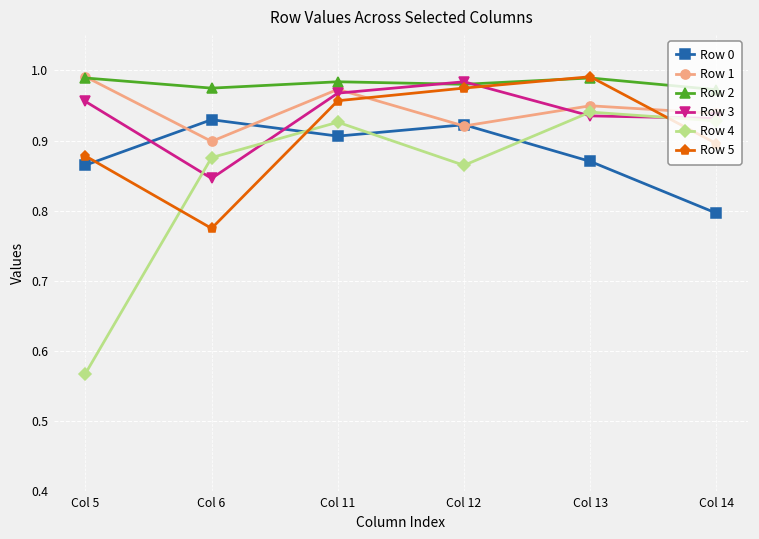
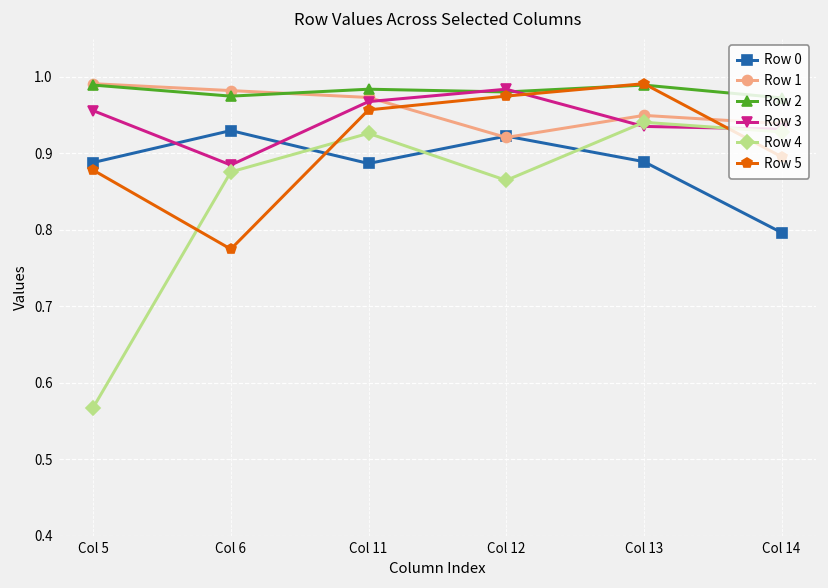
Row 0, Col 5: 0.86 -> 0.89
Row 1, Col 6: 0.90 -> 0.98
Row 3, Col 6: 0.85 -> 0.88
Row 0, Col 11: 0.91 -> 0.89
Row 0, Col 13: 0.87 -> 0.89
